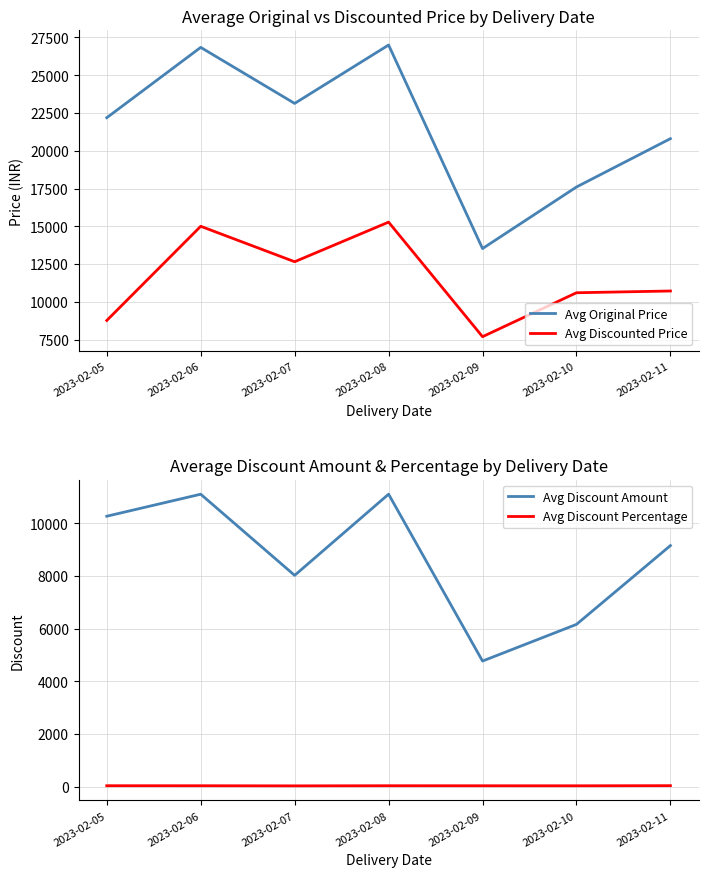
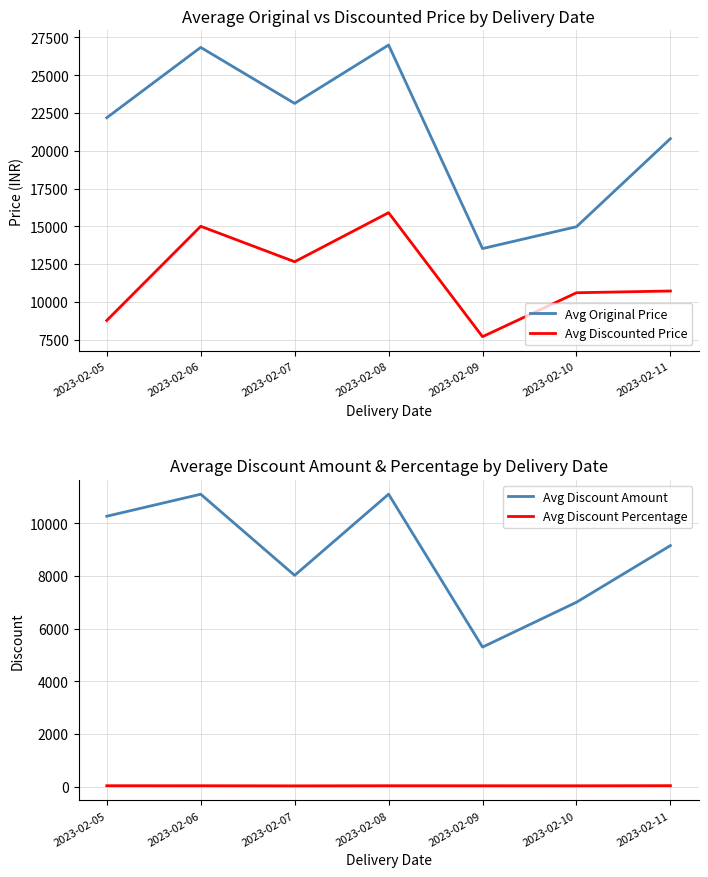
Average Original vs Discounted Price by Delivery Date, Avg Discounted Price, 2023-02-08: 15300 -> 15900
Average Original vs Discounted Price by Delivery Date, Avg Original Price, 2023-02-10: 17600 -> 15000
Average Discount Amount & Percentage by Delivery Date, Avg Discount Amount, 2023-02-09: 4800 -> 5300
Average Discount Amount & Percentage by Delivery Date, Avg Discount Amount, 2023-02-10: 6200 -> 7000
